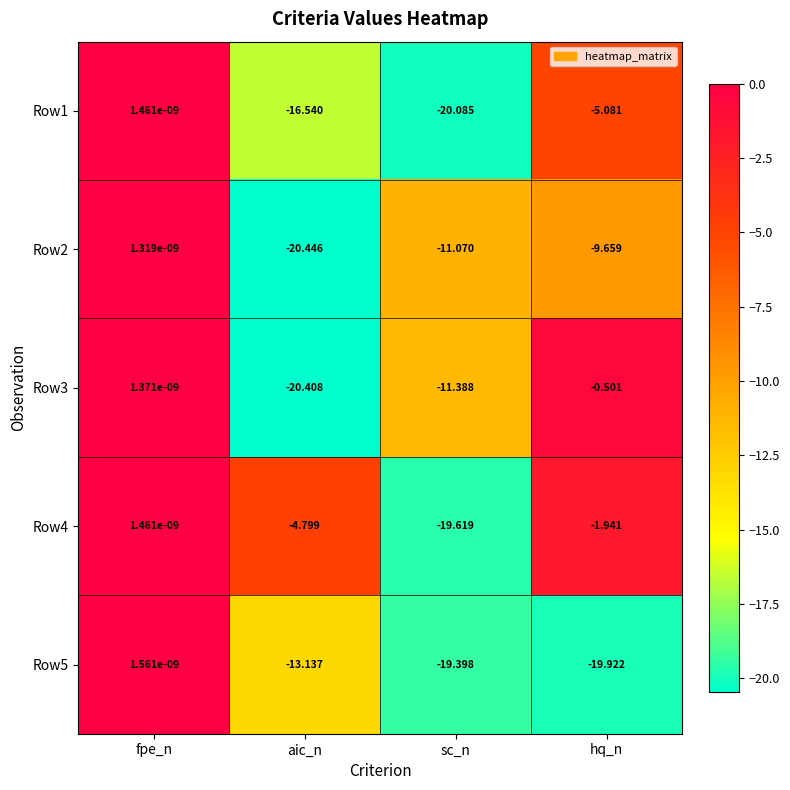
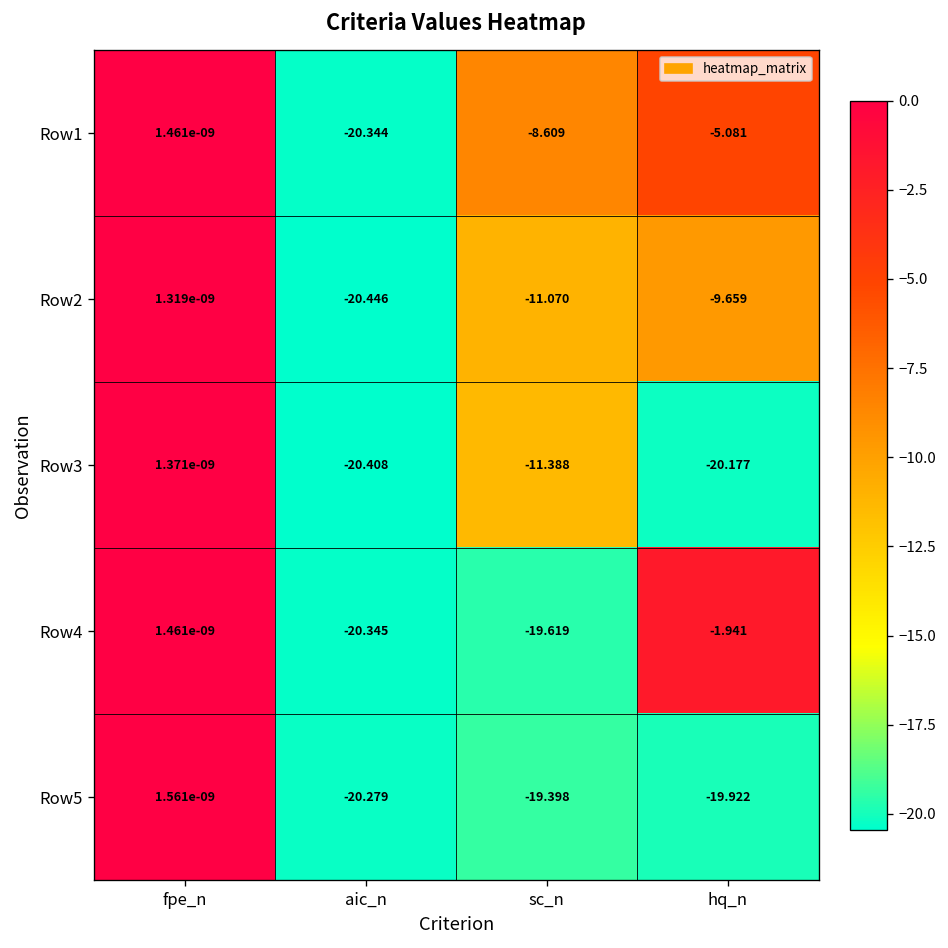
Row1, aic_n: -16.540 -> -20.344
Row1, sc_n: -20.085 -> -8.609
Row3, hq_n: -0.501 -> -20.177
Row4, aic_n: -4.799 -> -20.345
Row5, aic_n: -13.137 -> -20.279
